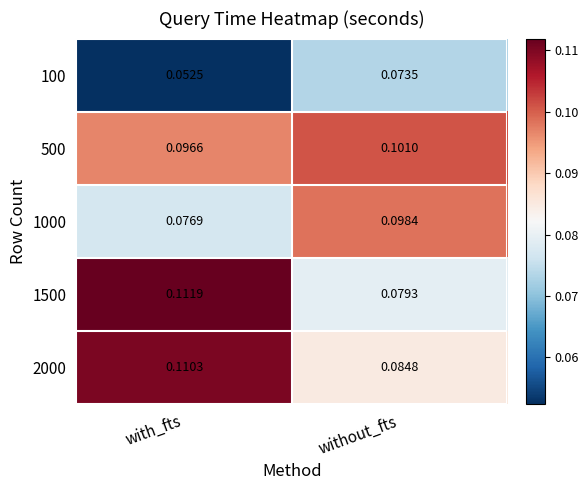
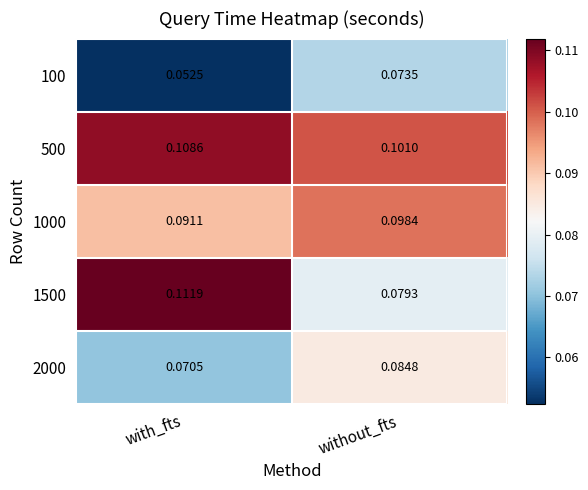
500, with_fts: 0.0966 -> 0.1086
1000, with_fts: 0.0769 -> 0.0911
2000, with_fts: 0.1103 -> 0.0705
